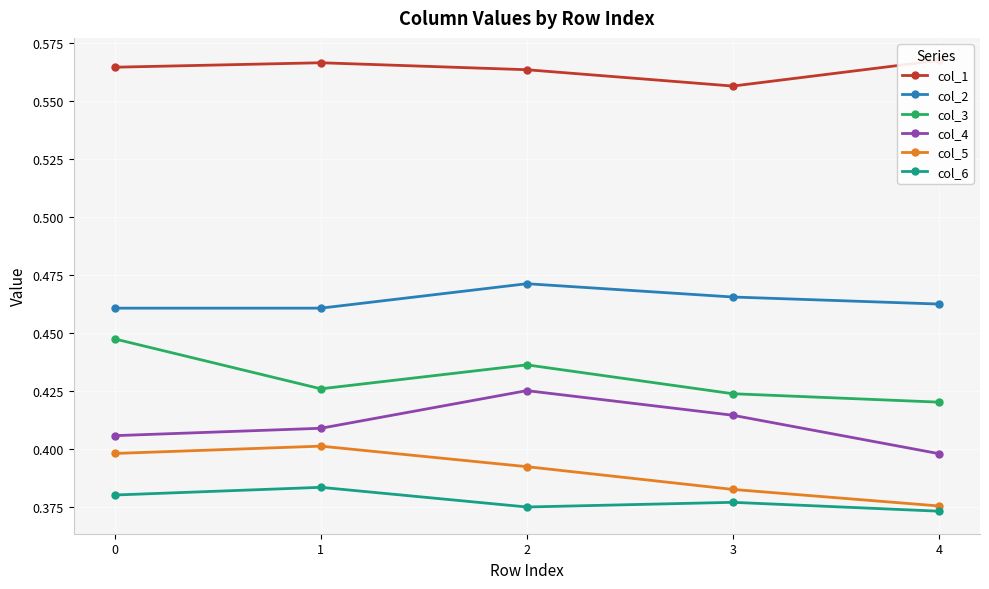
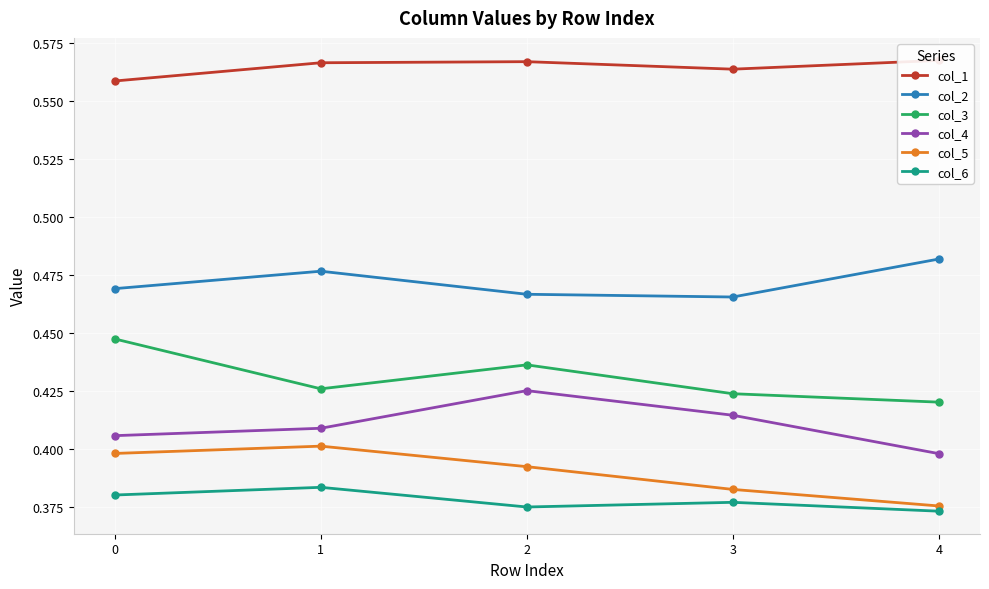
col_1, 0: 0.565 -> 0.559
col_2, 0: 0.461 -> 0.469
col_2, 1: 0.461 -> 0.477
col_1, 2: 0.564 -> 0.567
col_2, 2: 0.471 -> 0.467
col_1, 3: 0.557 -> 0.564
col_2, 4: 0.462 -> 0.482
